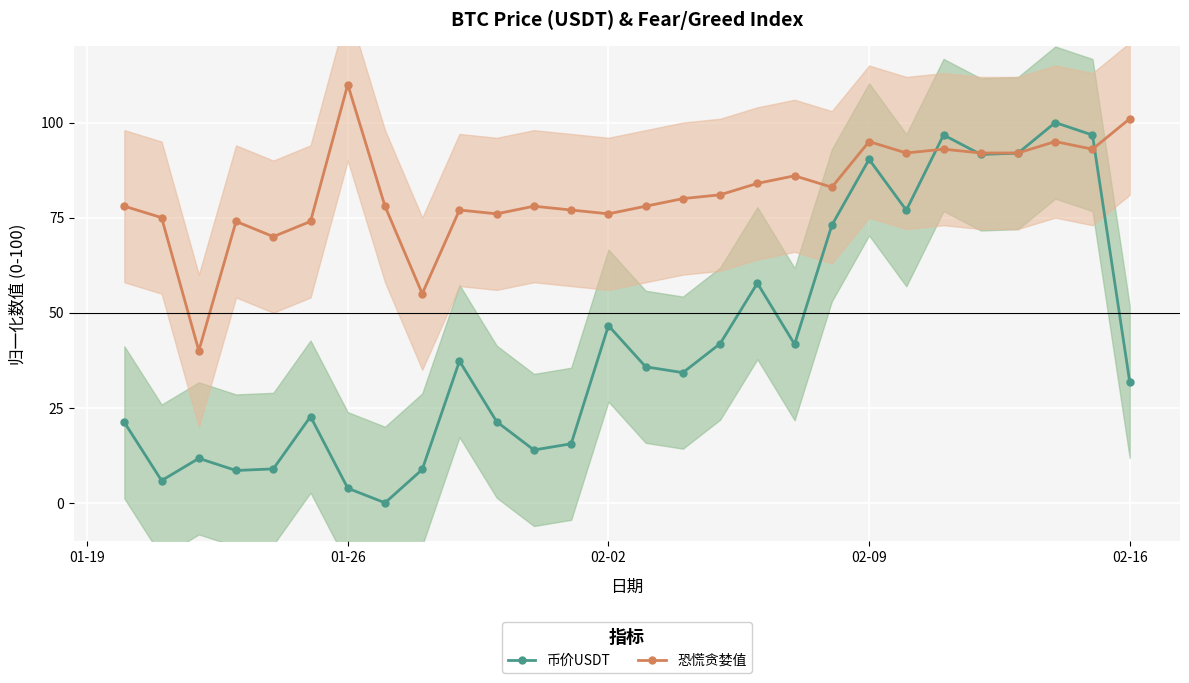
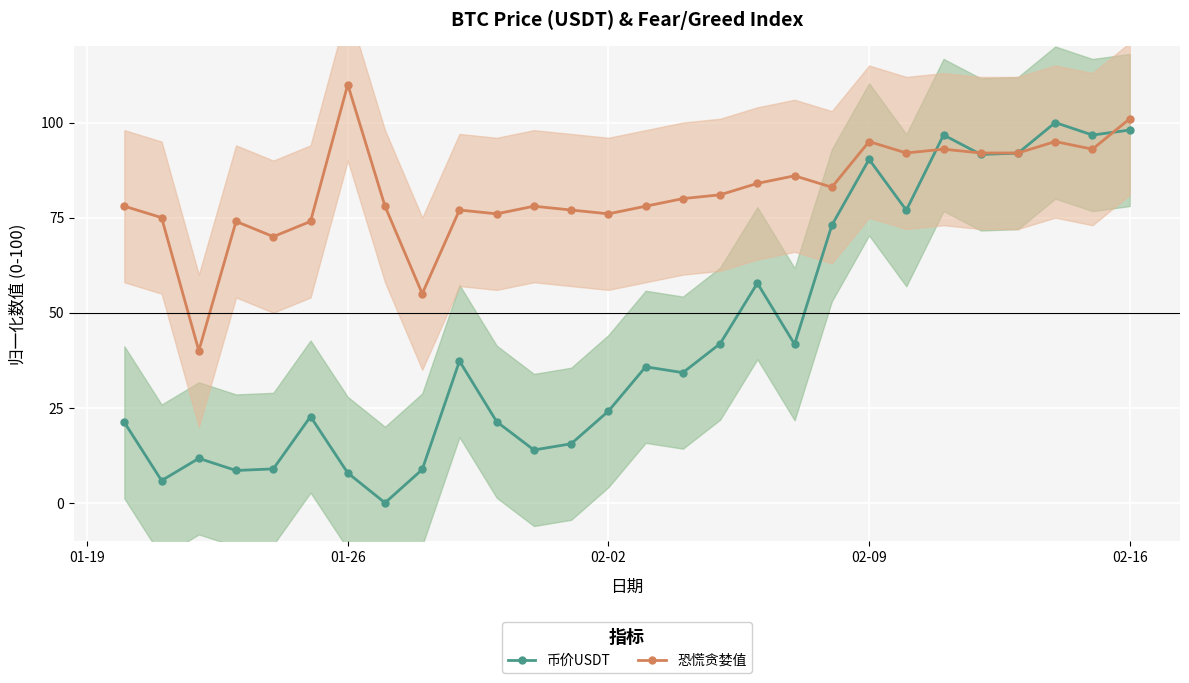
币价USDT, 01-26: 4 -> 8
币价USDT, 02-02: 47 -> 24
币价USDT, 02-16: 32 -> 98
